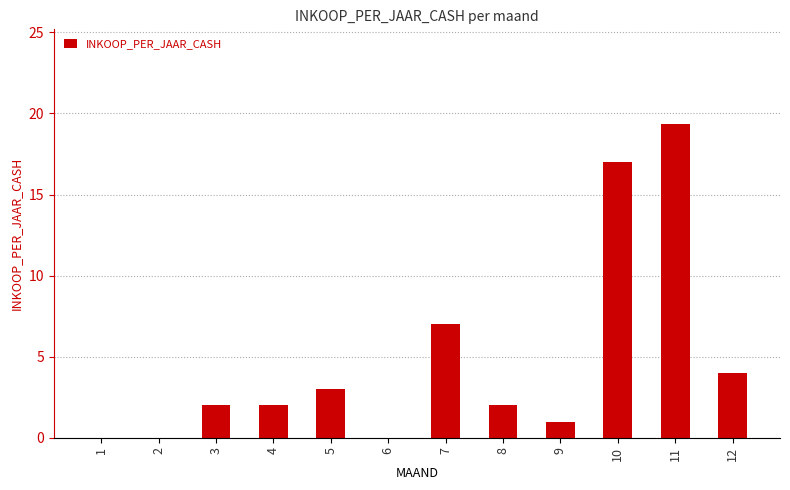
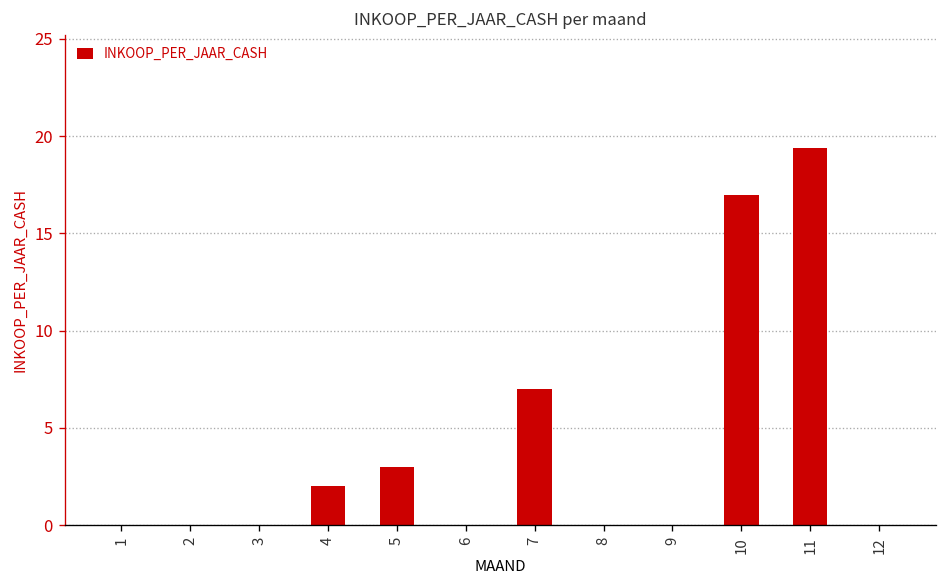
3: 2 -> 0
8: 2 -> 0
9: 1 -> 0
12: 4 -> 0
